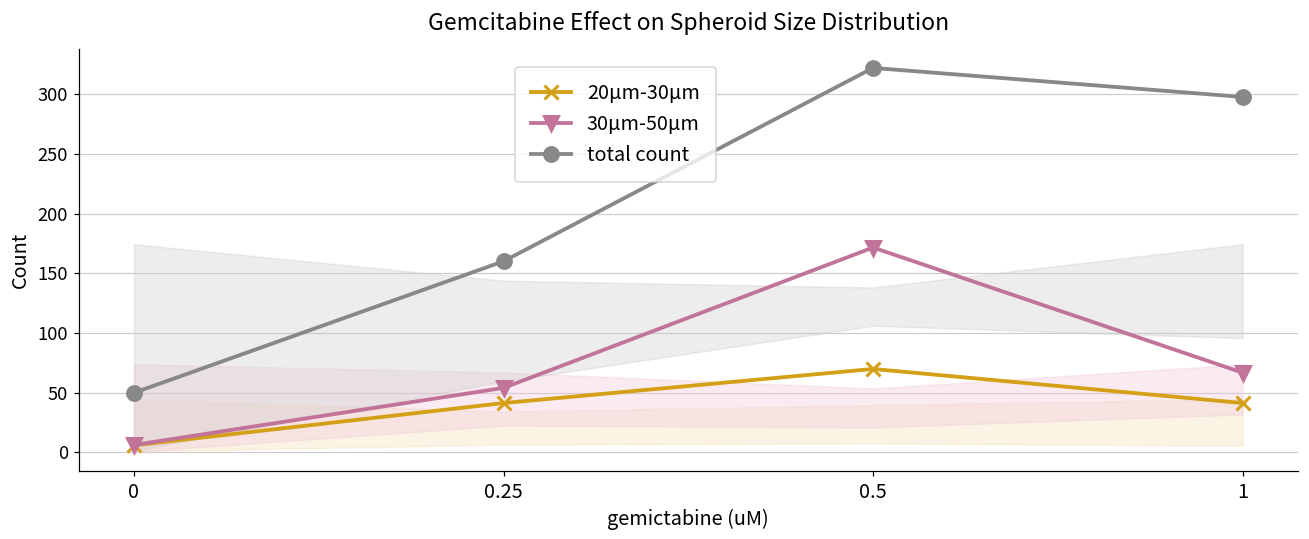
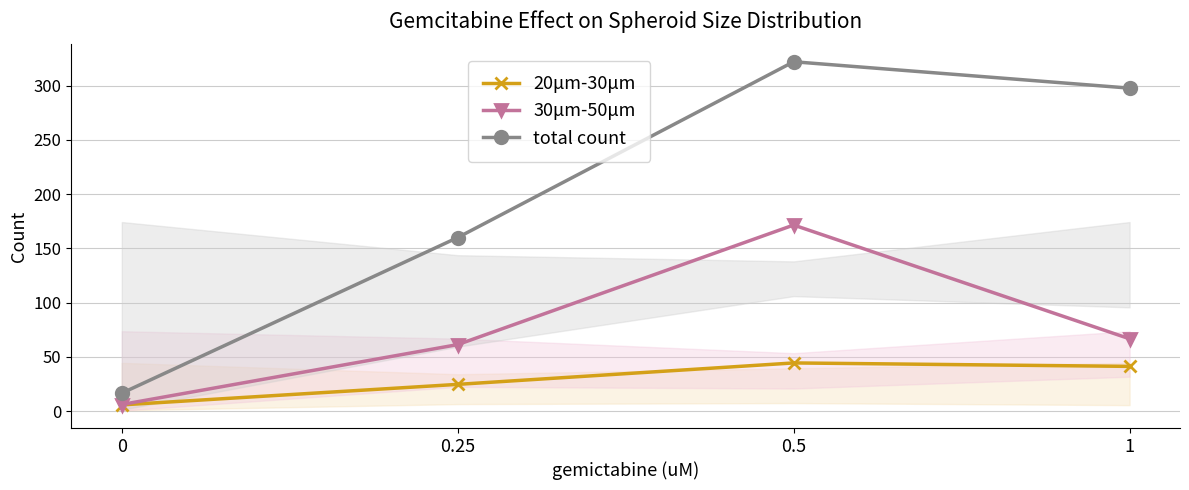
total count, 0: 50 -> 17
20μm-30μm, 0.25: 41 -> 25
30μm-50μm, 0.25: 54 -> 61
20μm-30μm, 0.5: 70 -> 44
